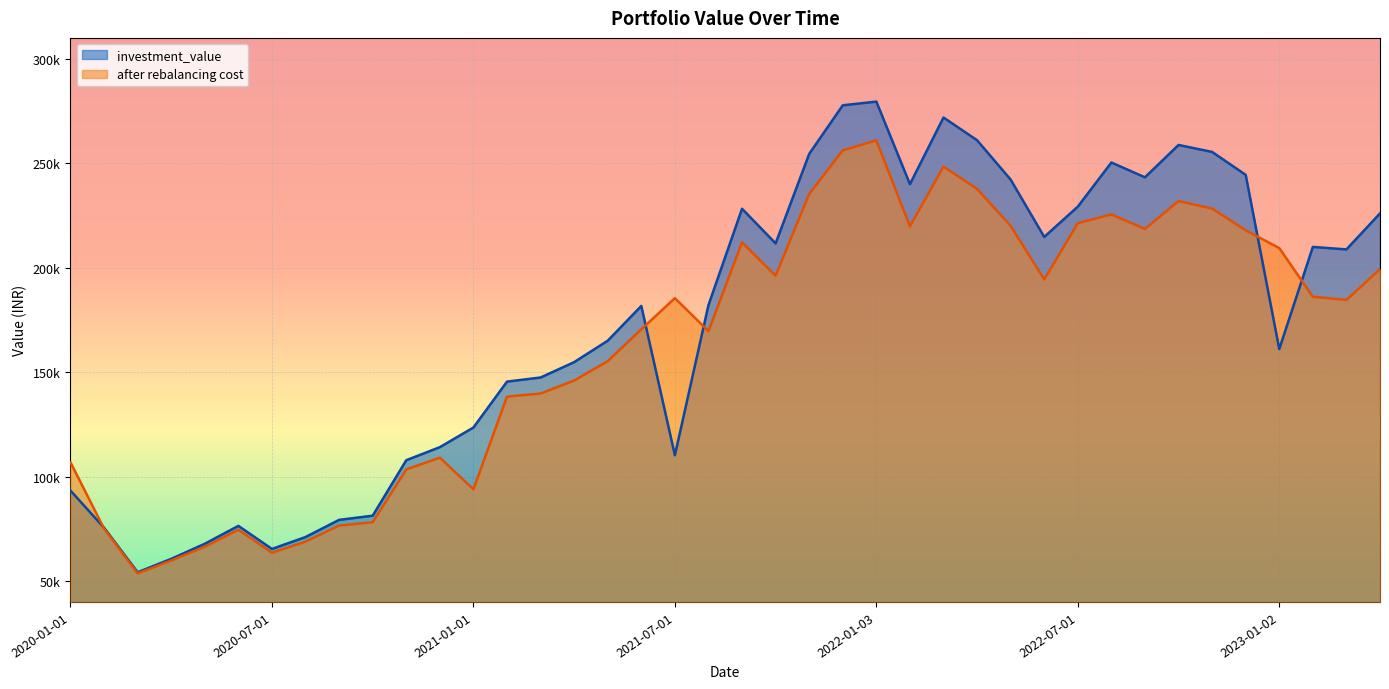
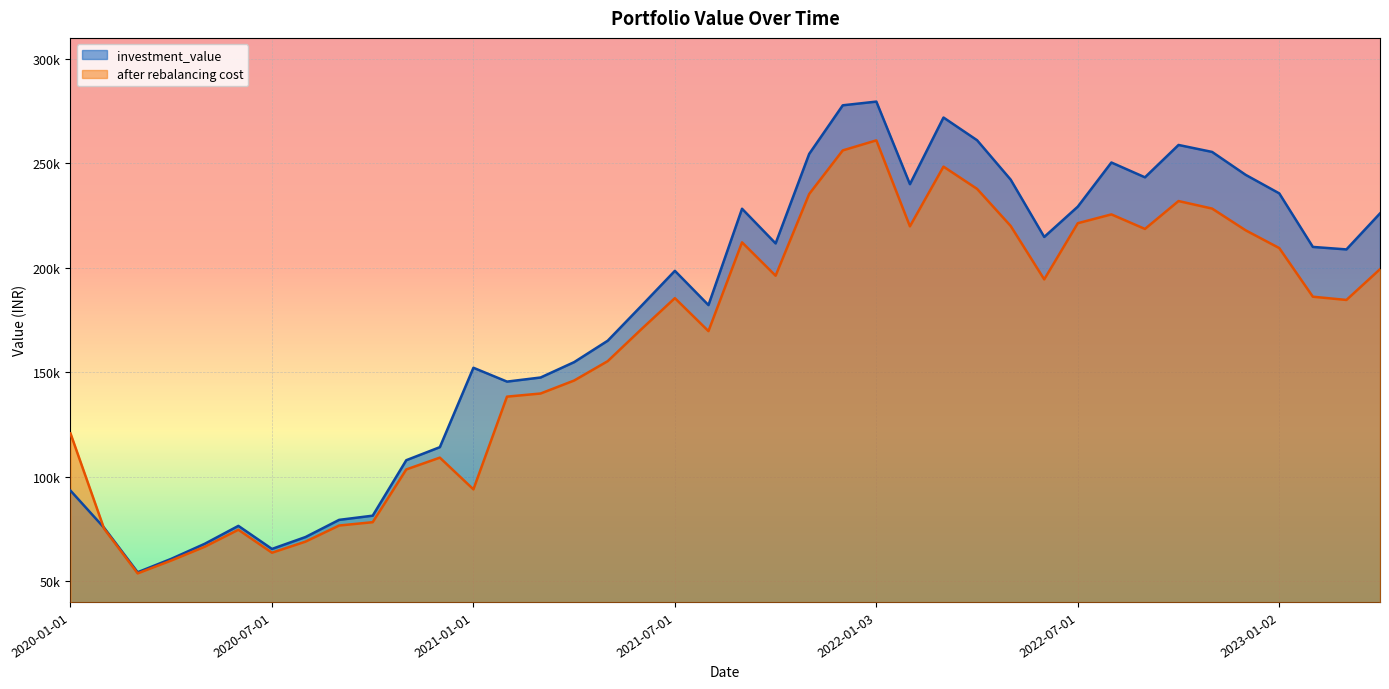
after rebalancing cost, 2020-01-01: 107000 -> 121000
investment_value, 2021-01-01: 123000 -> 152000
investment_value, 2021-07-01: 110000 -> 198000
investment_value, 2023-01-02: 161000 -> 236000
